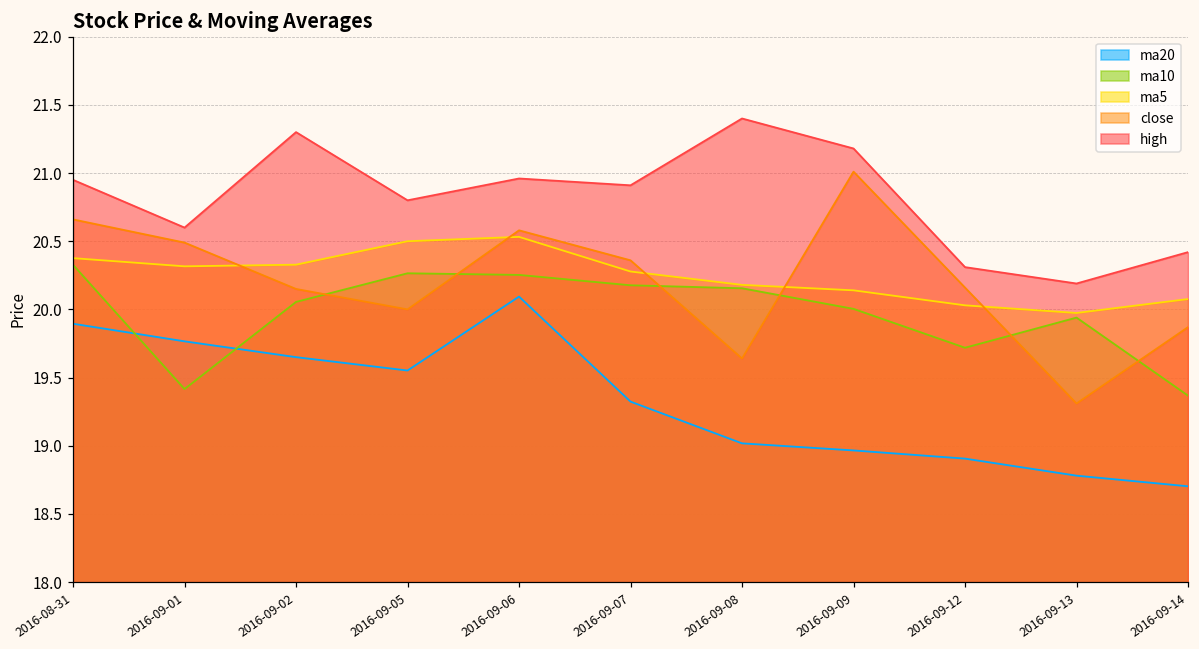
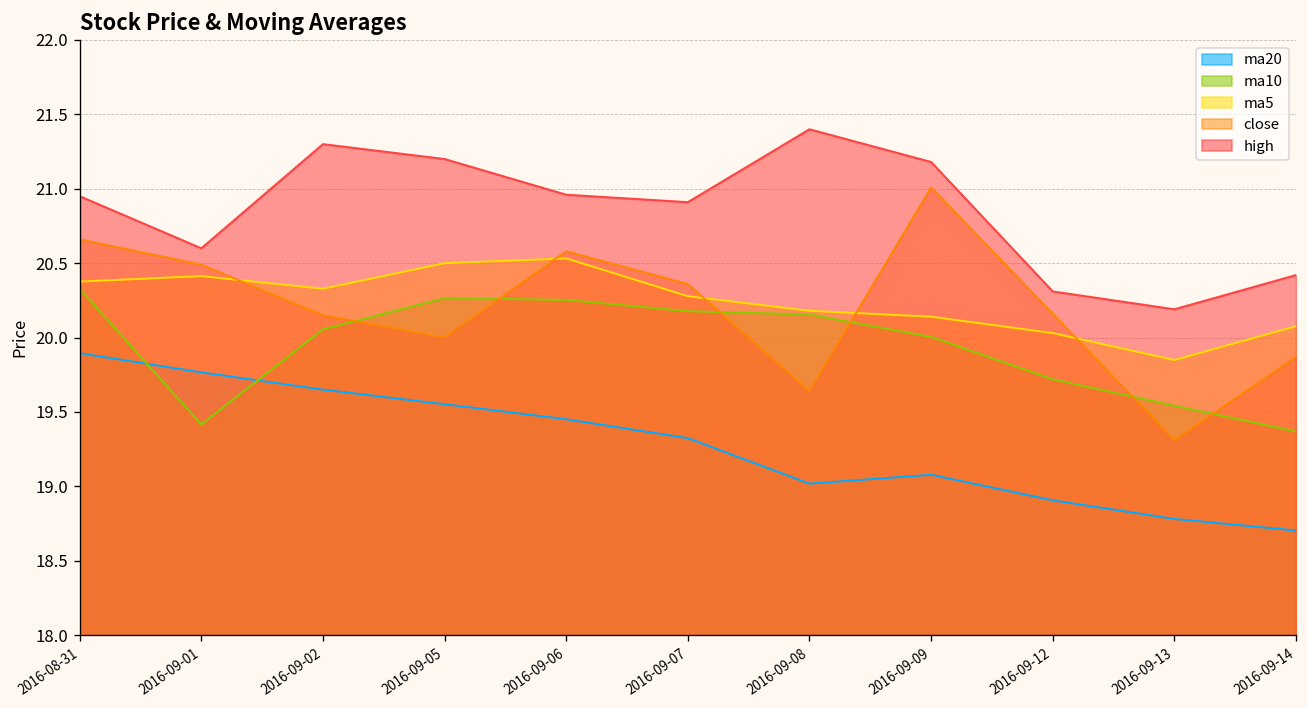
ma5, 2016-09-01: 20.32 -> 20.41
high, 2016-09-05: 20.8 -> 21.2
ma20, 2016-09-06: 20.09 -> 19.45
ma20, 2016-09-09: 18.97 -> 19.08
ma10, 2016-09-13: 19.94 -> 19.54
ma5, 2016-09-13: 19.97 -> 19.85
